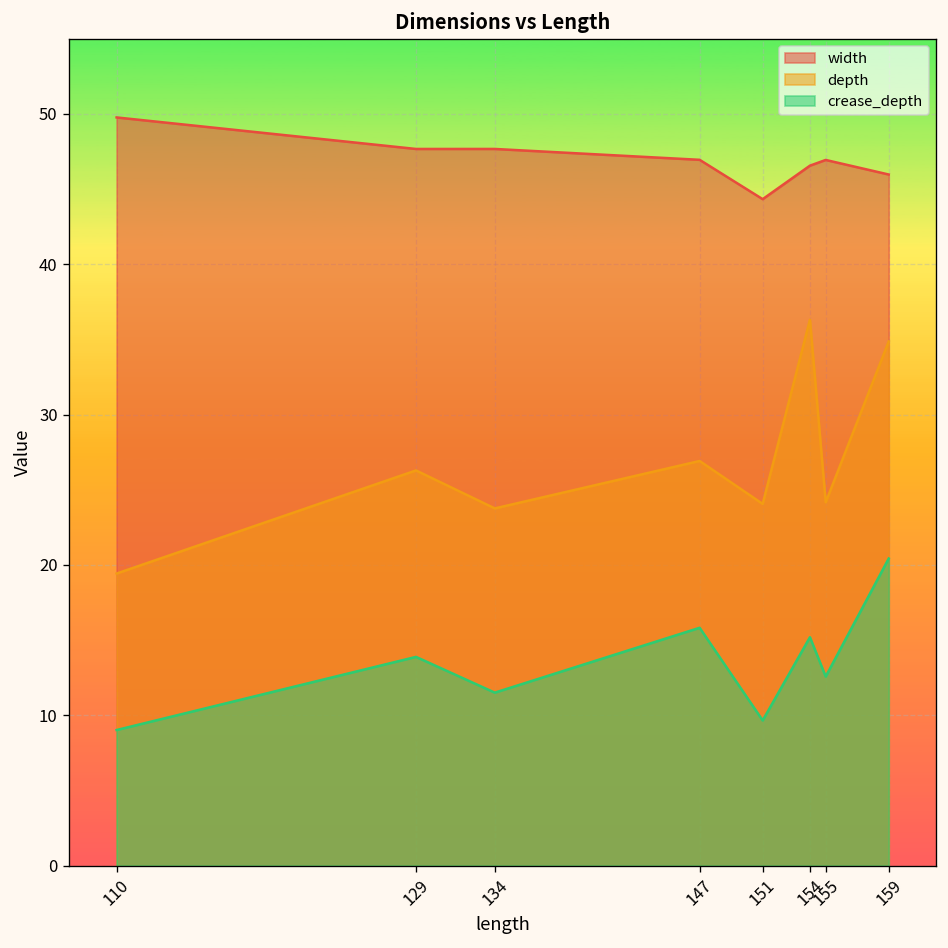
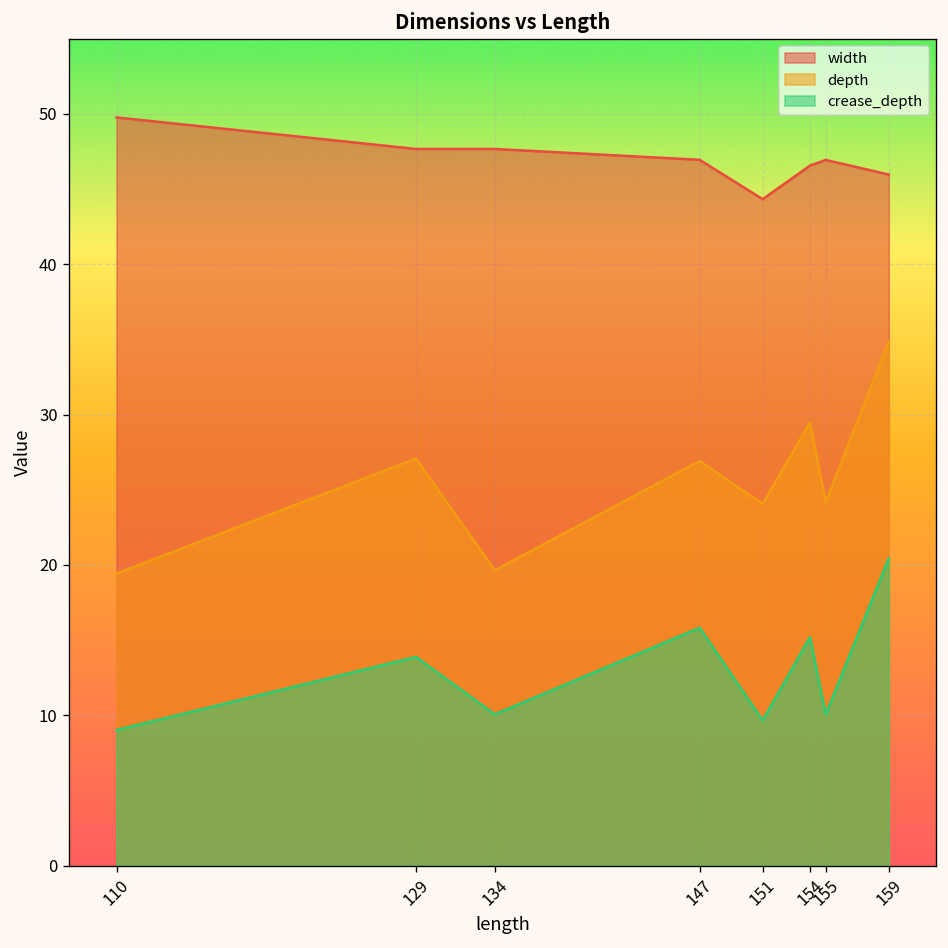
depth, 129: 26.3 -> 27.1
depth, 134: 23.8 -> 19.6
crease_depth, 134: 11.5 -> 10.1
depth, 154: 36.3 -> 29.5
crease_depth, 155: 12.6 -> 10.1
